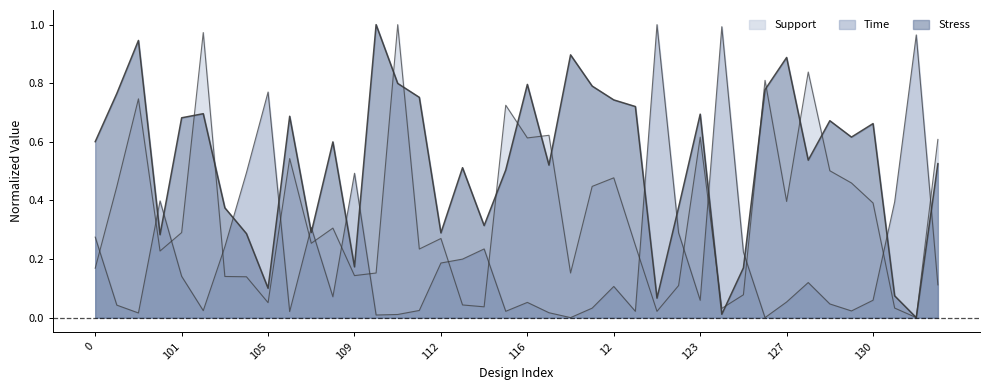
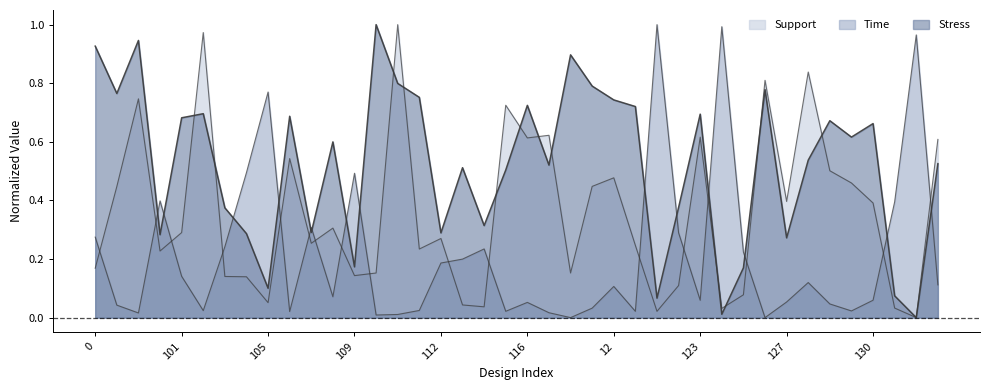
Stress, 0: 0.60 -> 0.93
Stress, 116: 0.80 -> 0.72
Stress, 127: 0.89 -> 0.27
